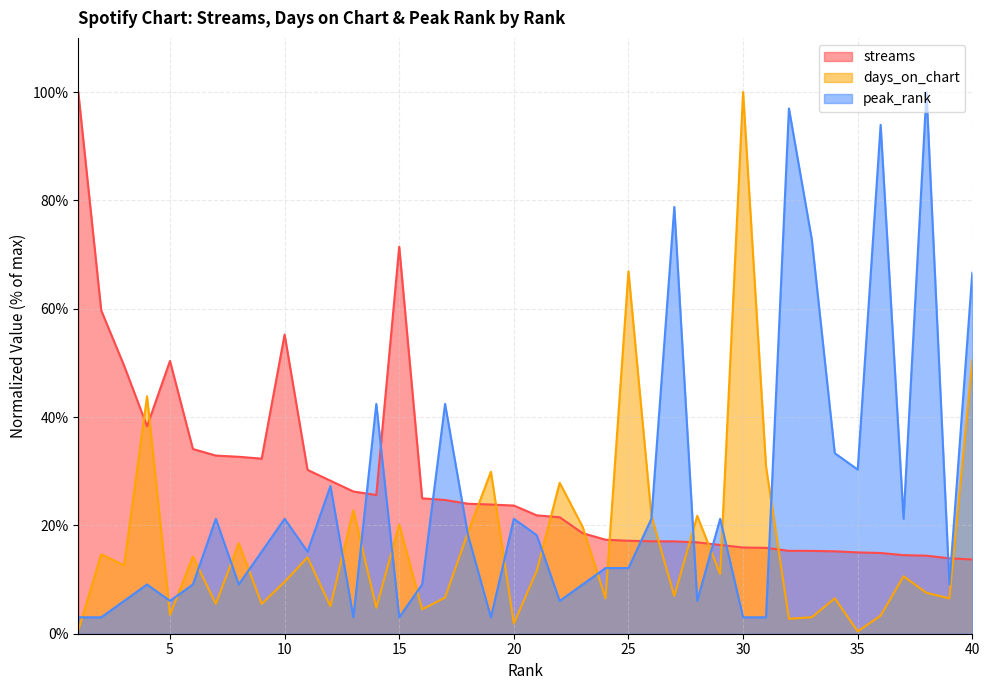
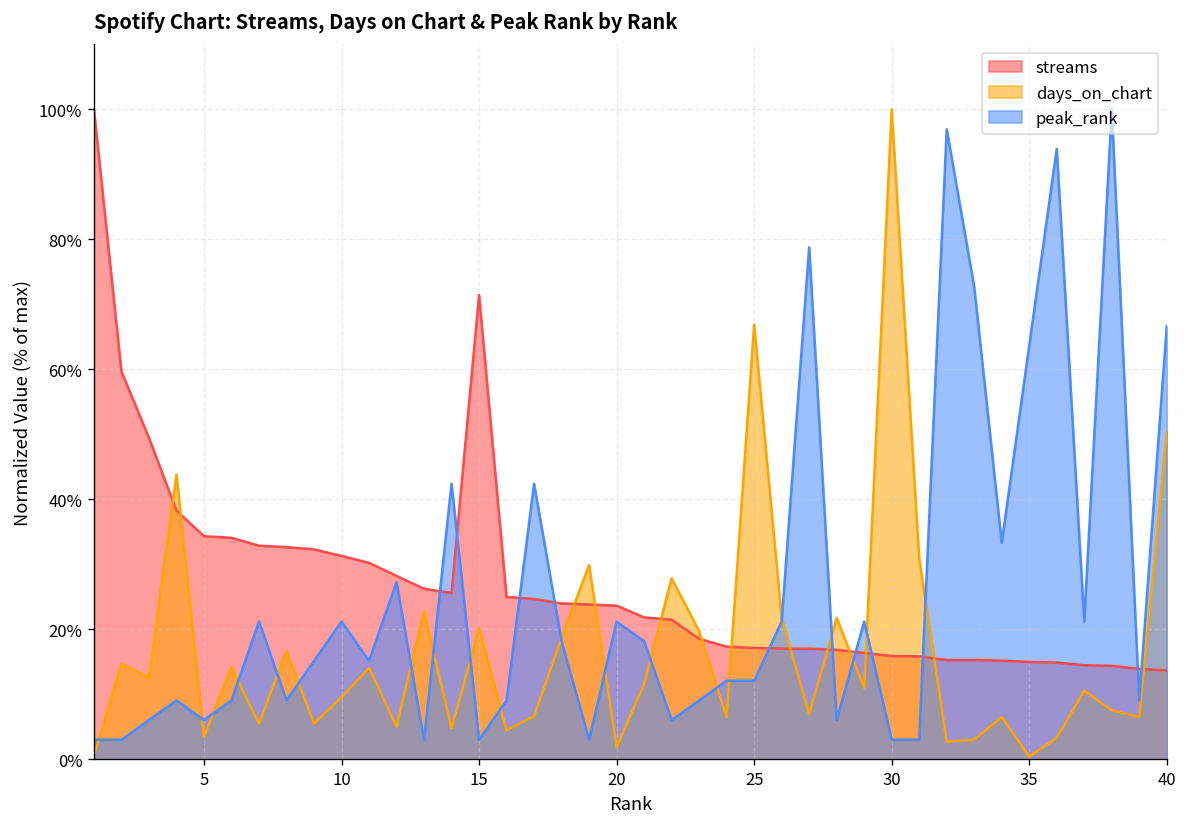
streams, 5: 50% -> 34%
streams, 10: 55% -> 31%
peak_rank, 35: 30% -> 64%
